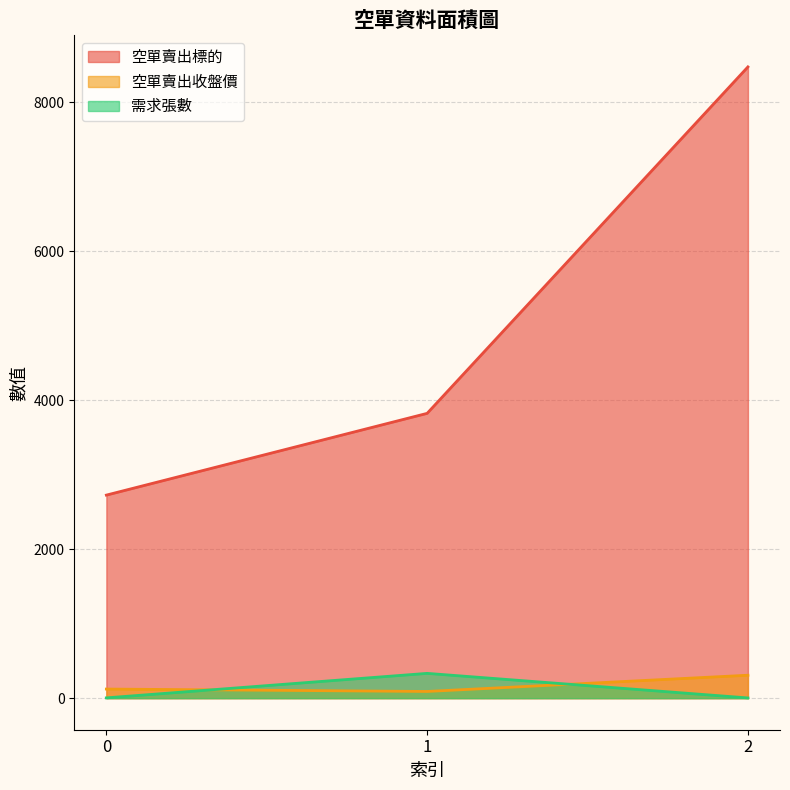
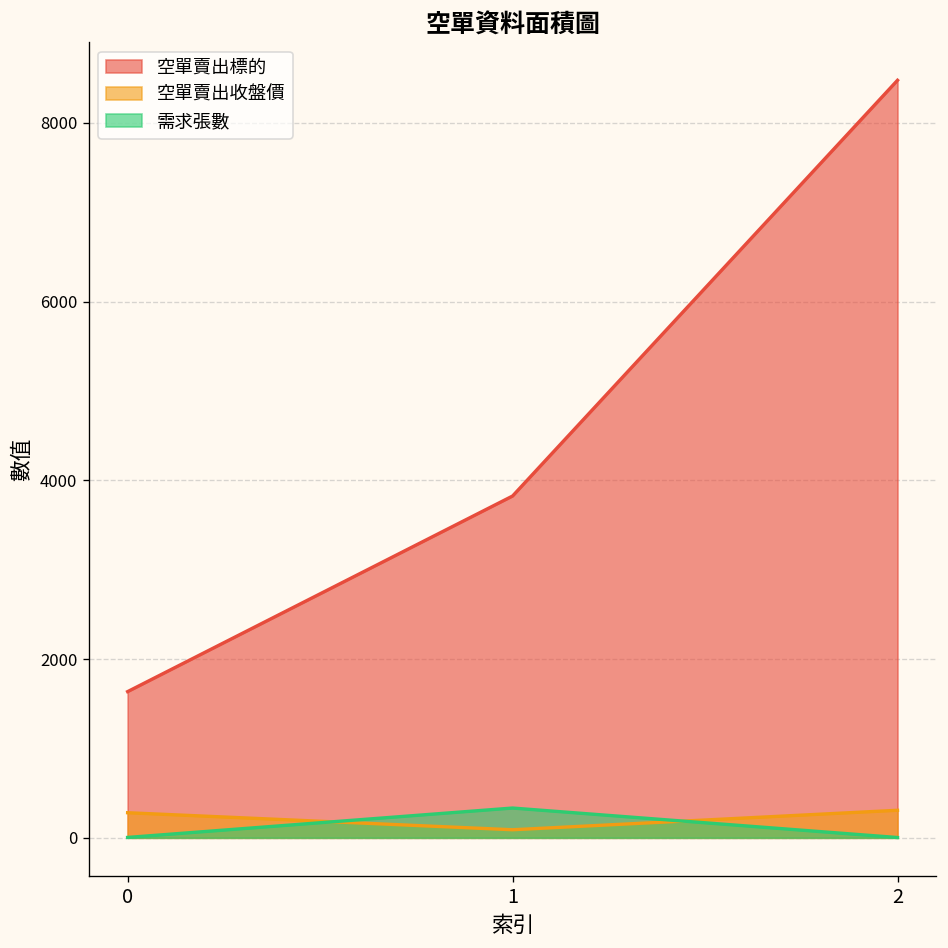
空單賣出標的, 0: 2700 -> 1600
空單賣出收盤價, 0: 100 -> 300
